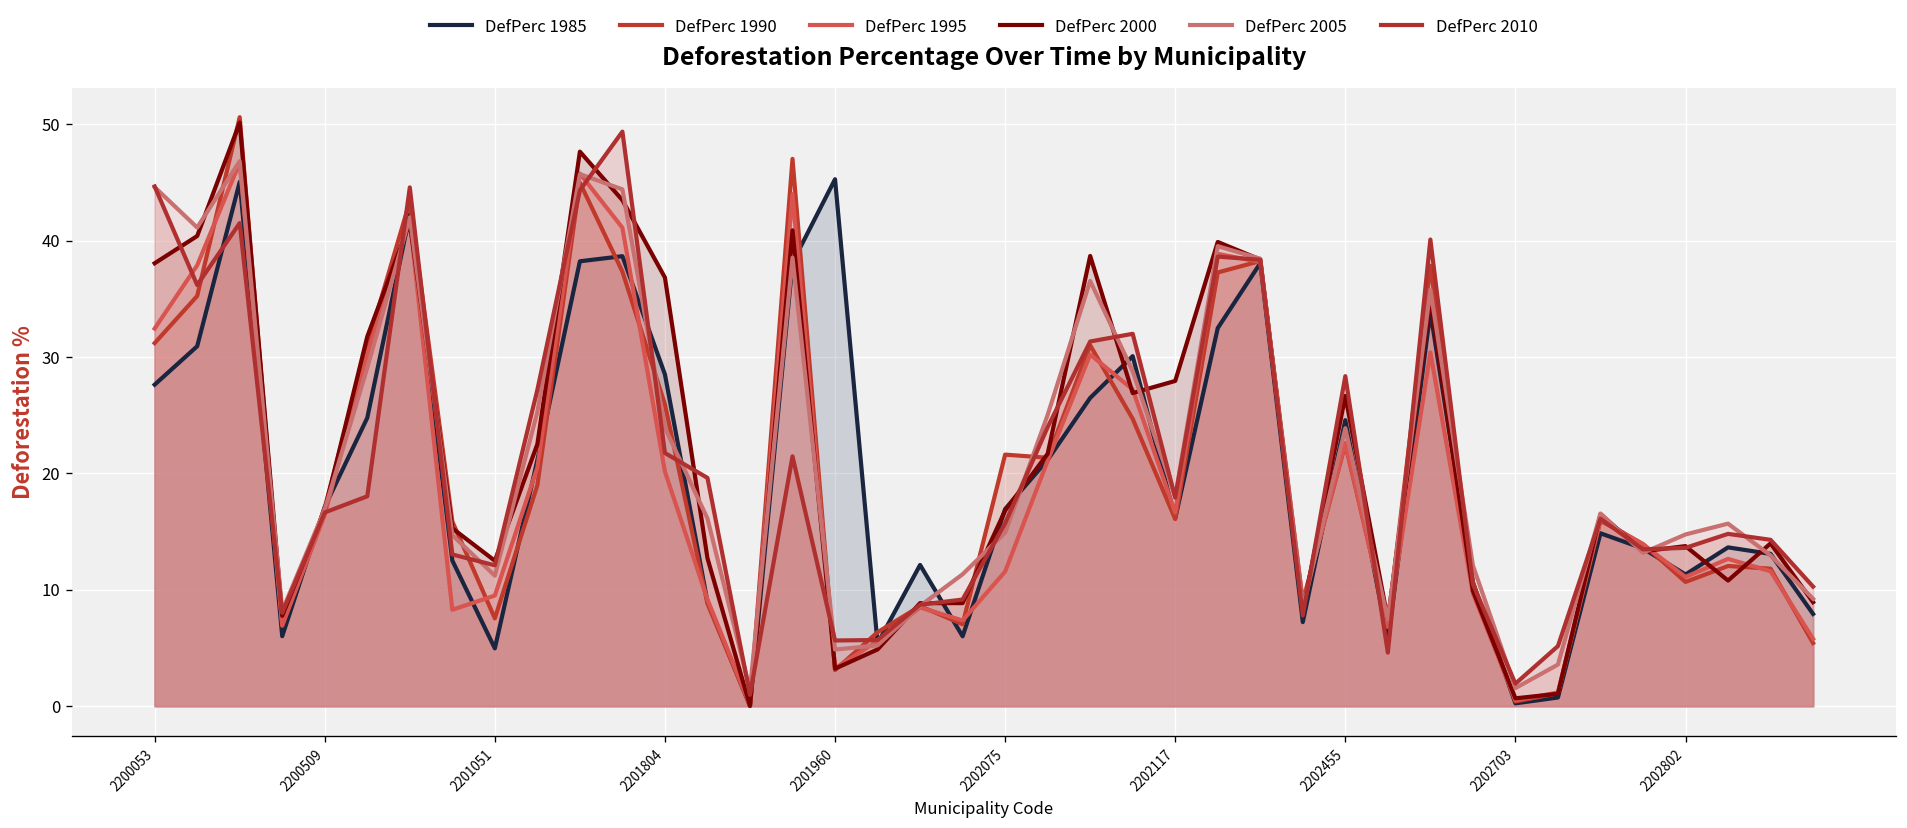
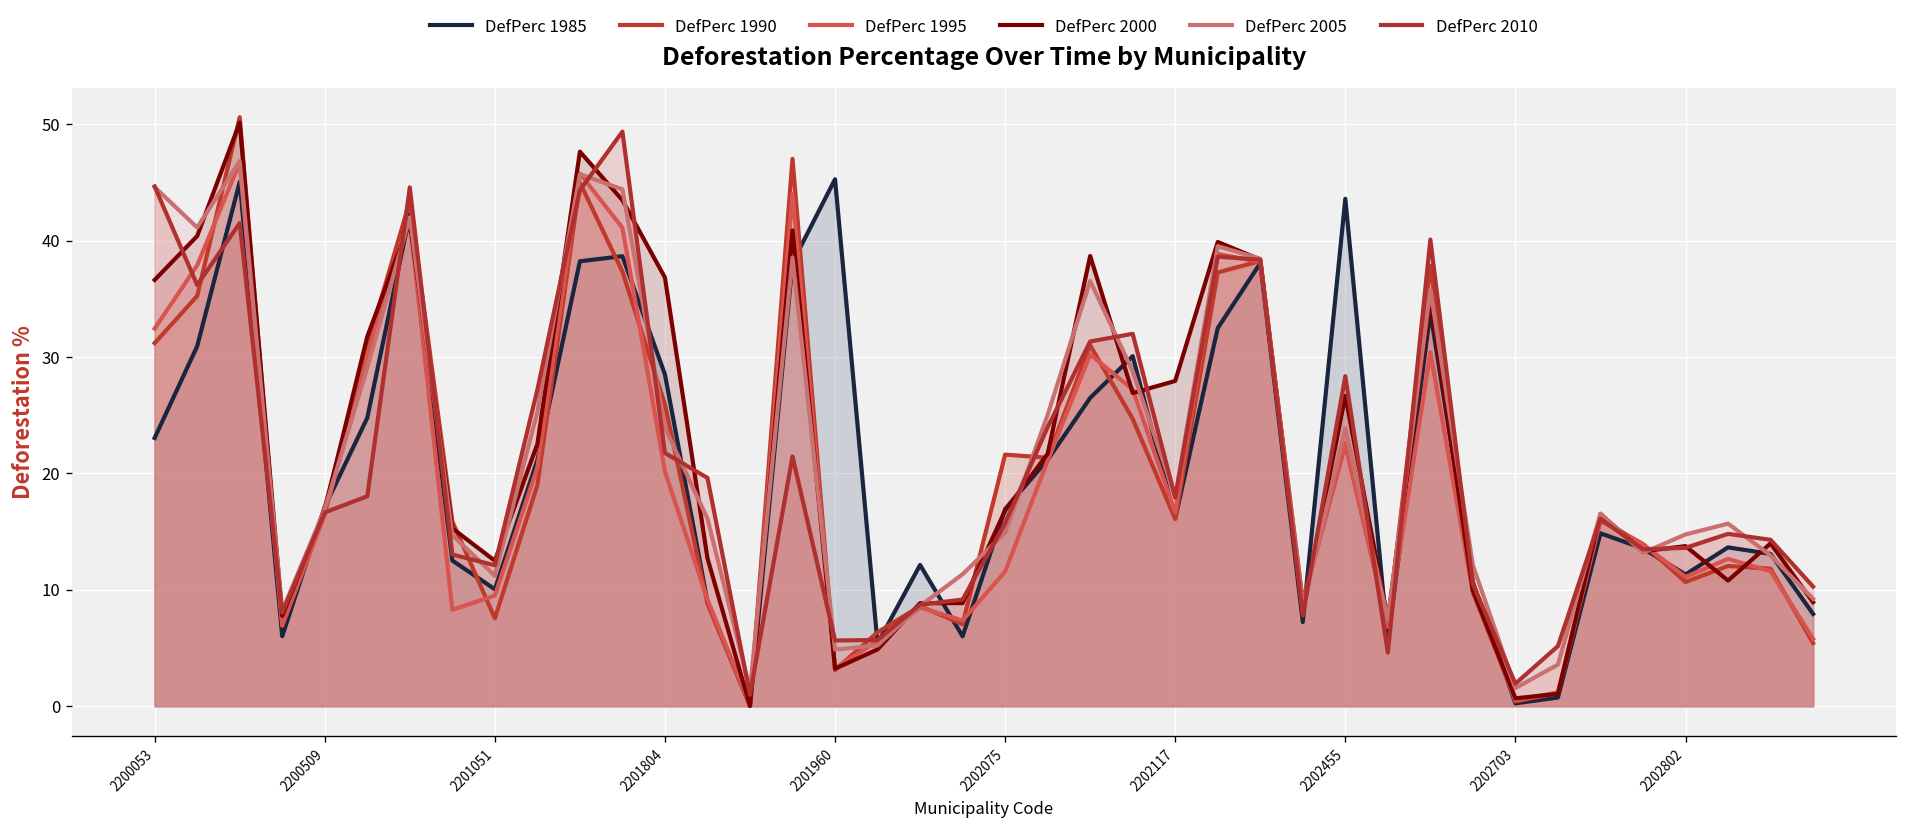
DefPerc 1985, 2200053: 28 -> 23
DefPerc 2000, 2200053: 38 -> 37
DefPerc 1985, 2201051: 5 -> 10
DefPerc 1985, 2202455: 25 -> 44
